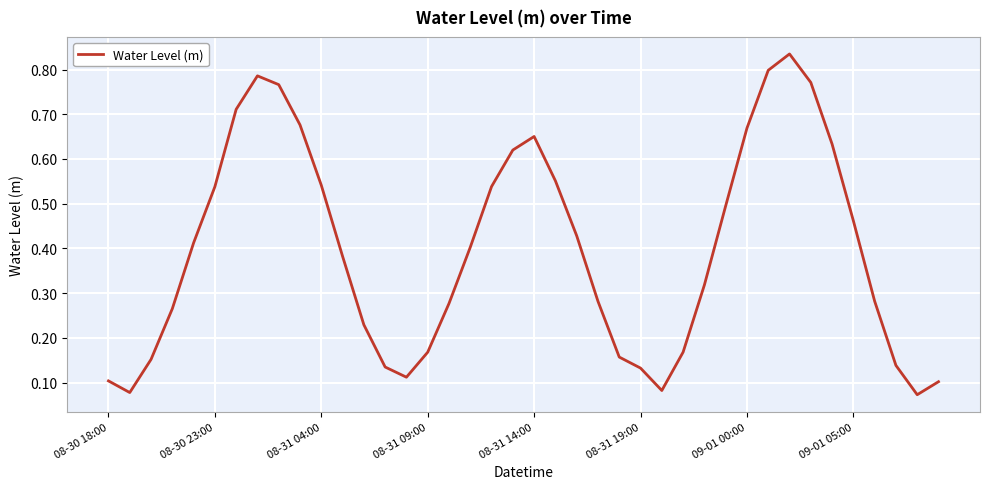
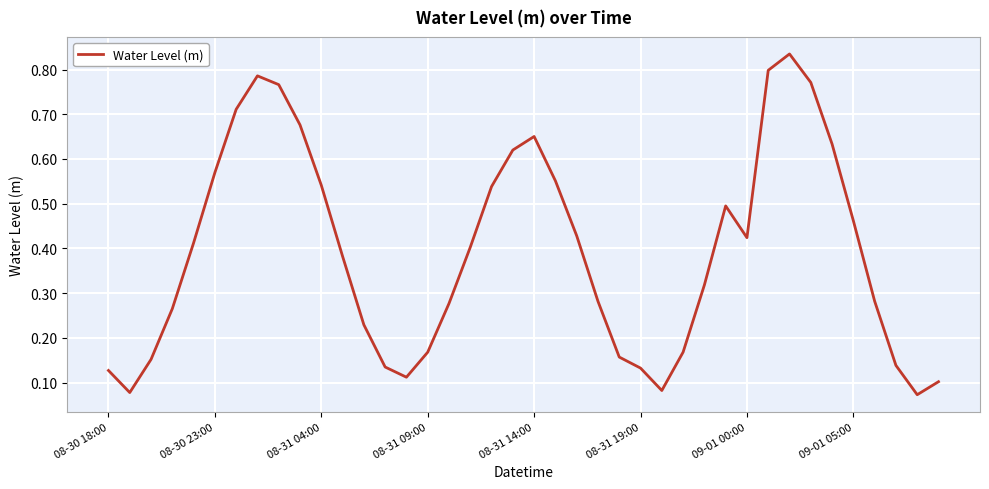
08-30 18:00: 0.10 -> 0.13
08-30 23:00: 0.54 -> 0.57
09-01 00:00: 0.67 -> 0.42
